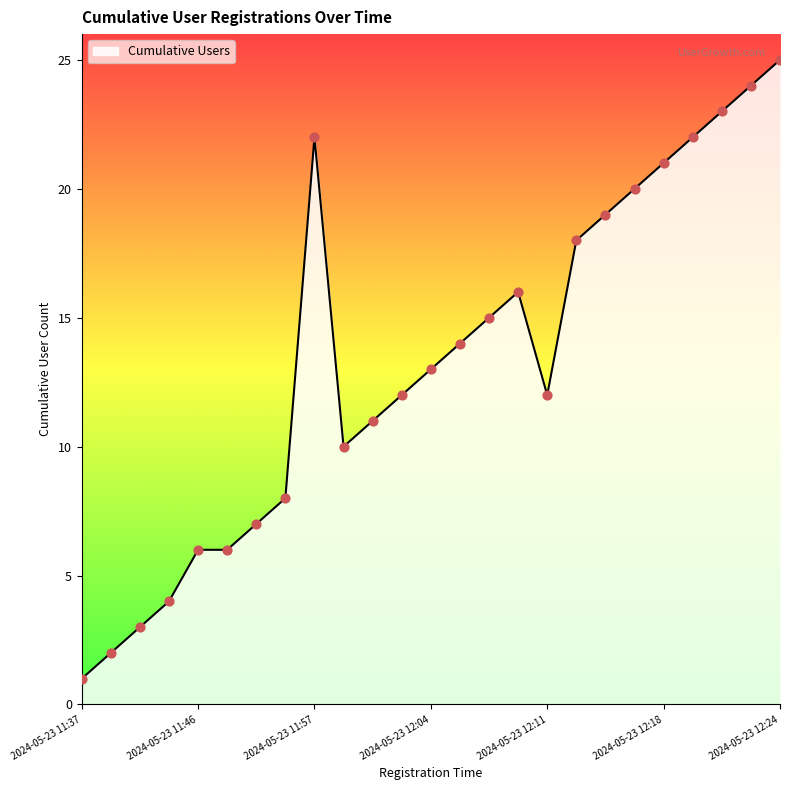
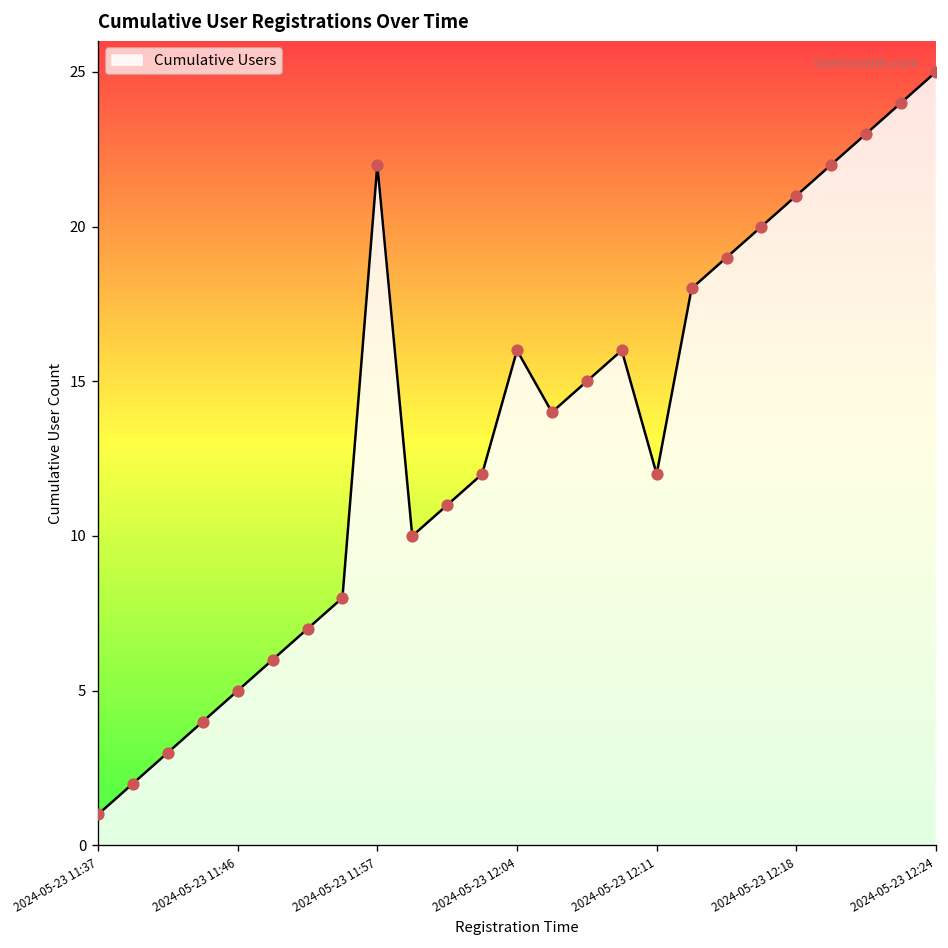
2024-05-23 11:46: 6 -> 5
2024-05-23 12:04: 13 -> 16
